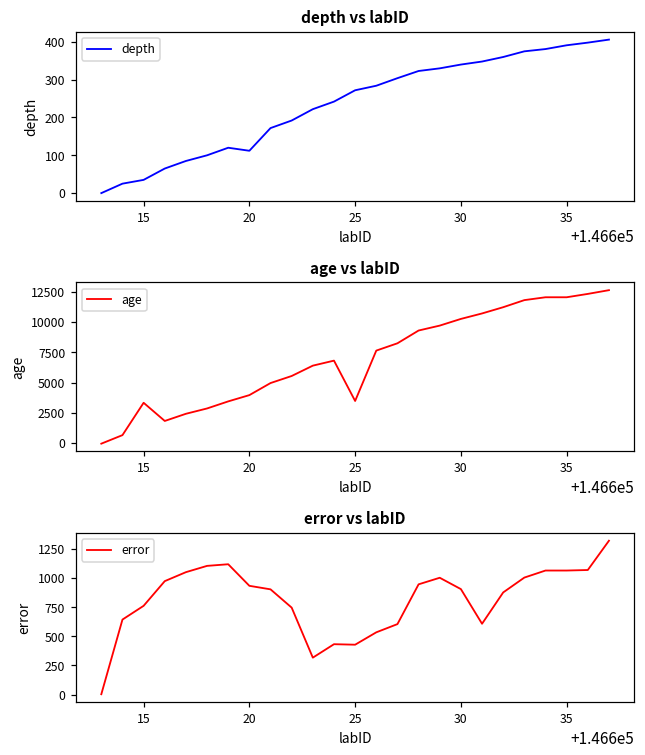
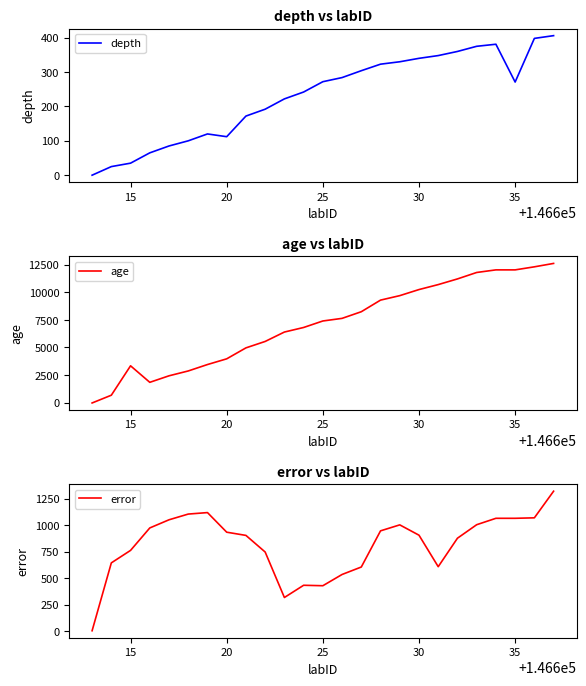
depth vs labID, 35: 390 -> 270
age vs labID, 25: 3500 -> 7400
